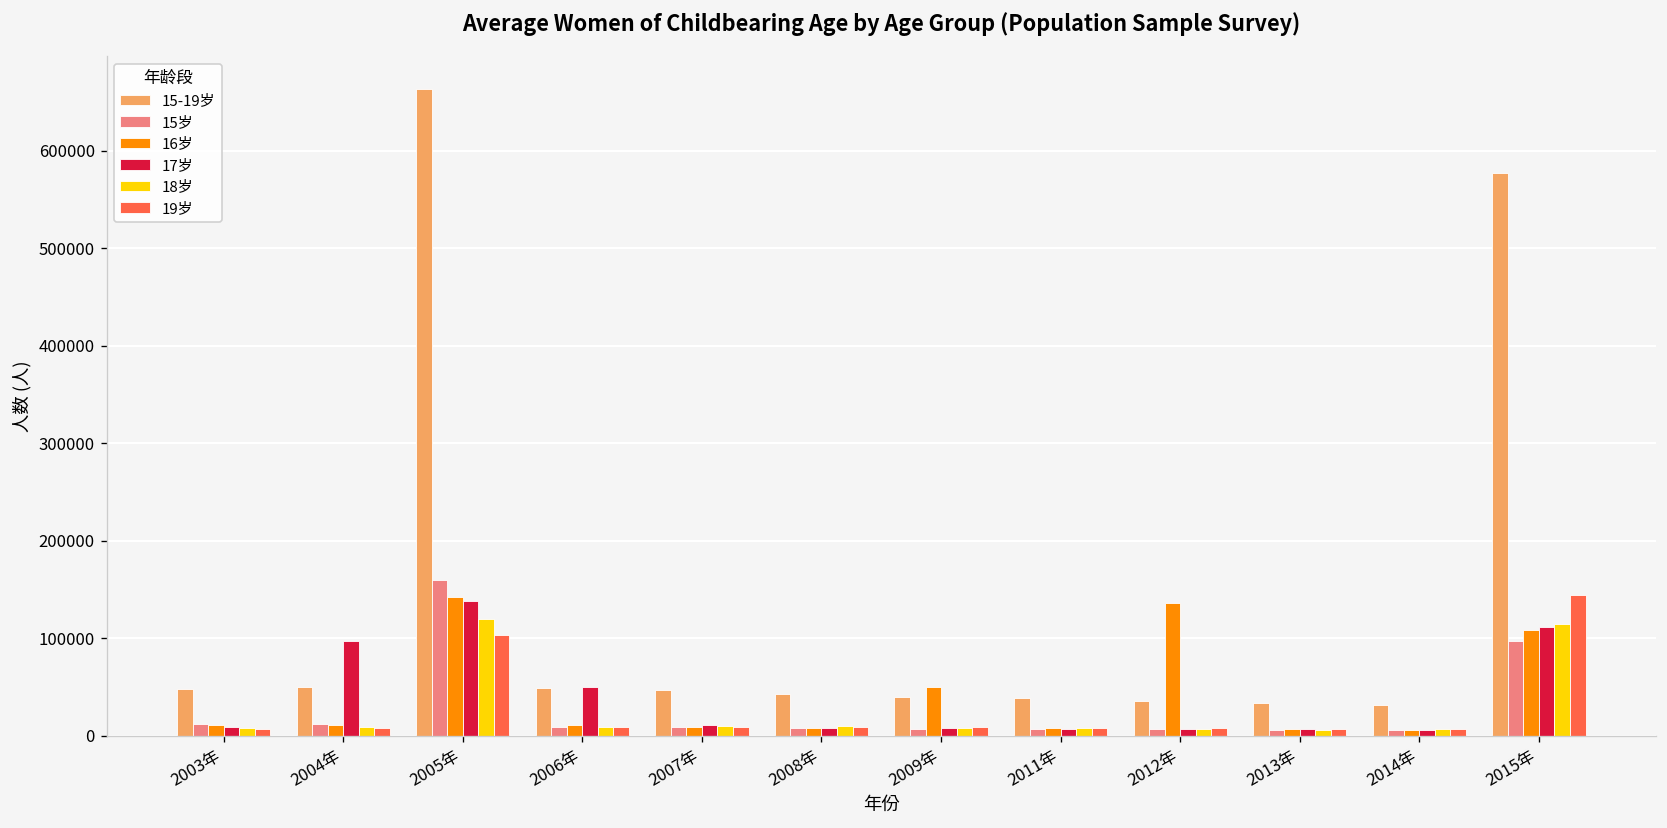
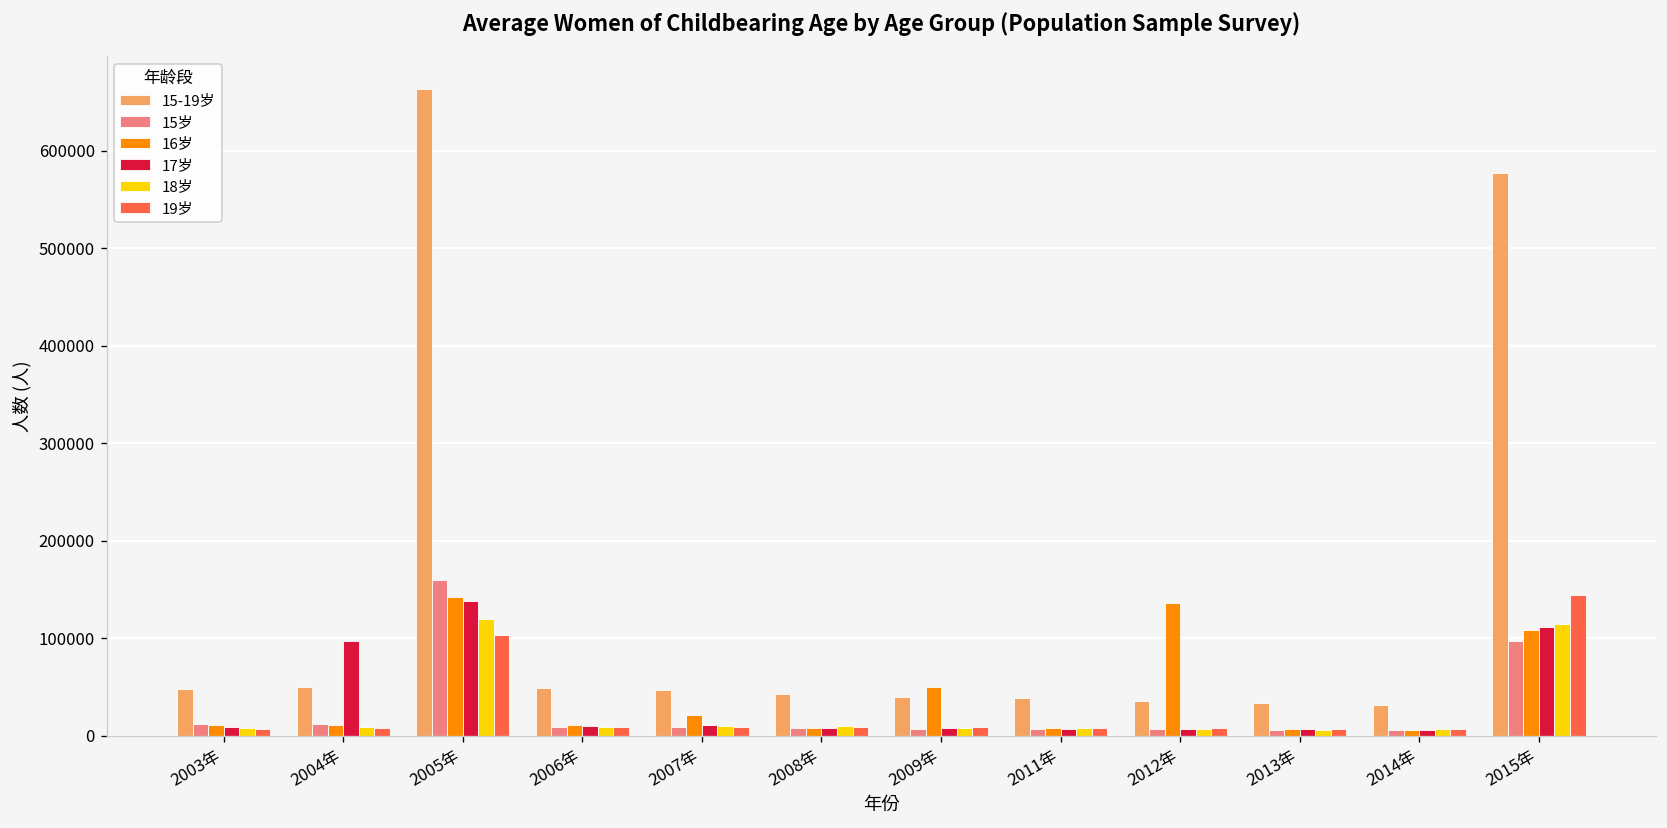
17岁, 2006年: 50000 -> 10000
16岁, 2007年: 10000 -> 20000
